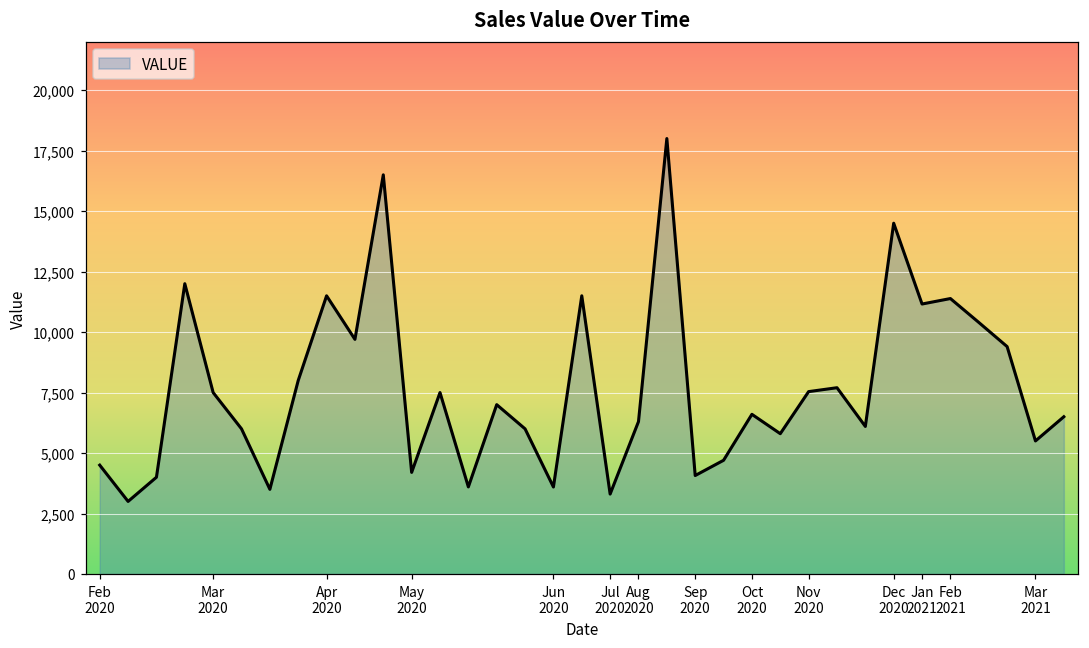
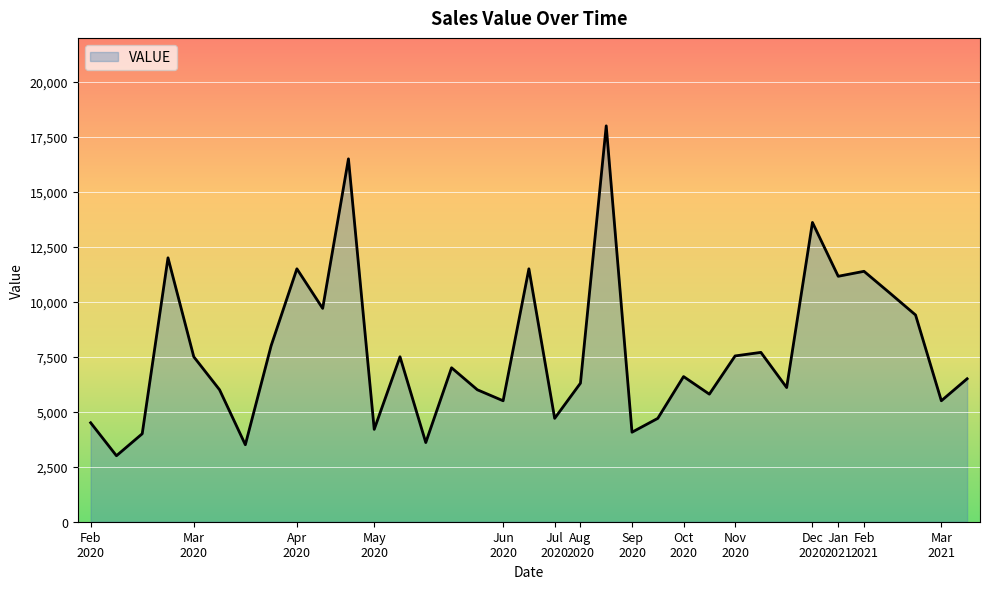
Jun 2020: 3,600 -> 5,500
Jul 2020: 3,300 -> 4,700
Dec 2020: 14,500 -> 13,600
